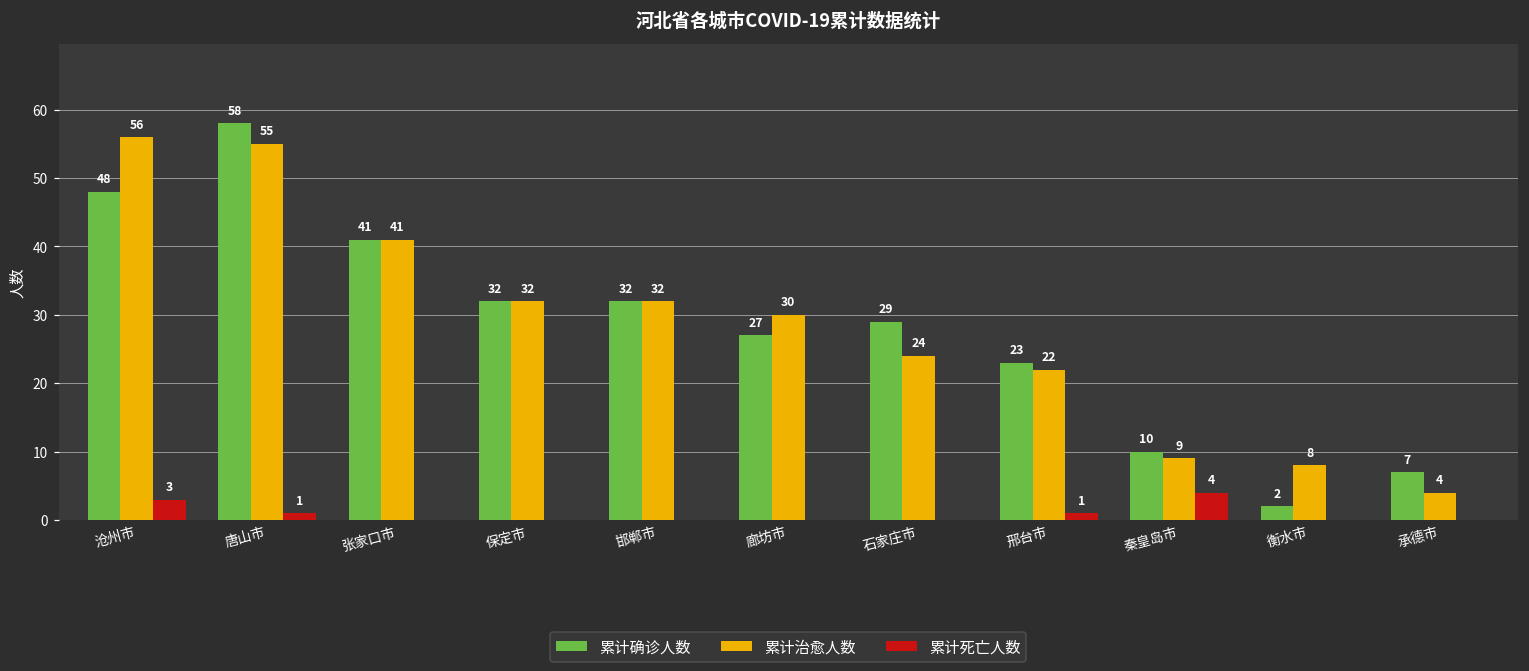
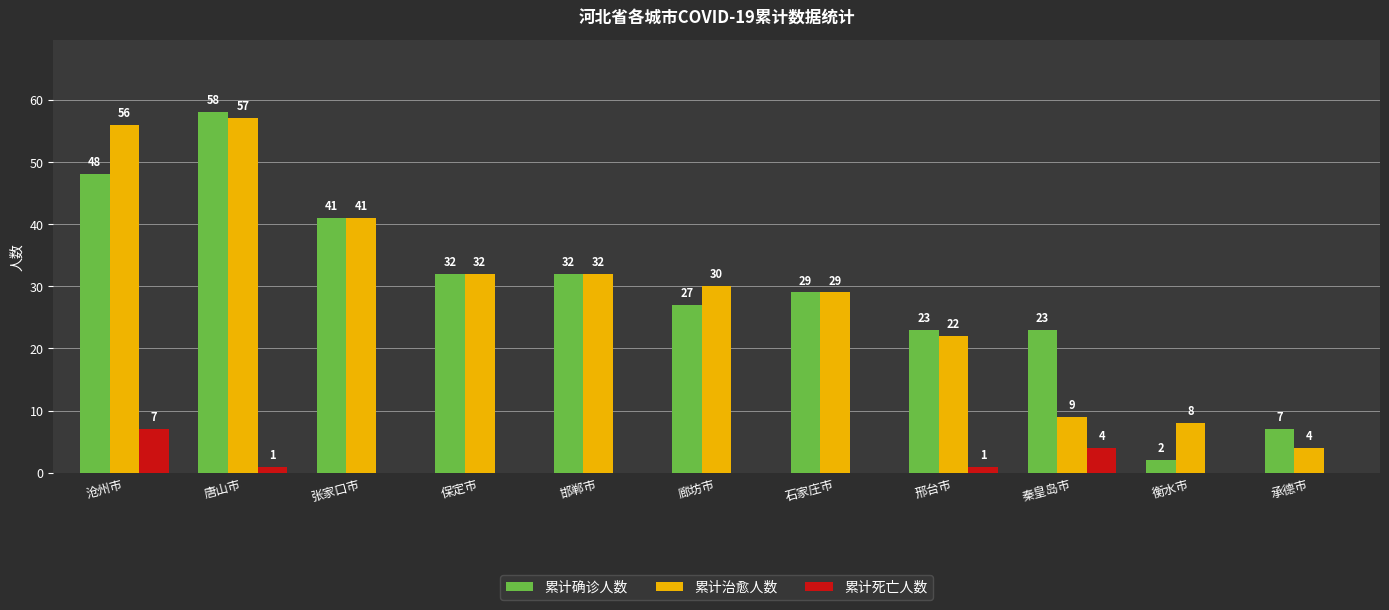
累计死亡人数, 沧州市: 3 -> 7
累计治愈人数, 唐山市: 55 -> 57
累计治愈人数, 石家庄市: 24 -> 29
累计确诊人数, 秦皇岛市: 10 -> 23
